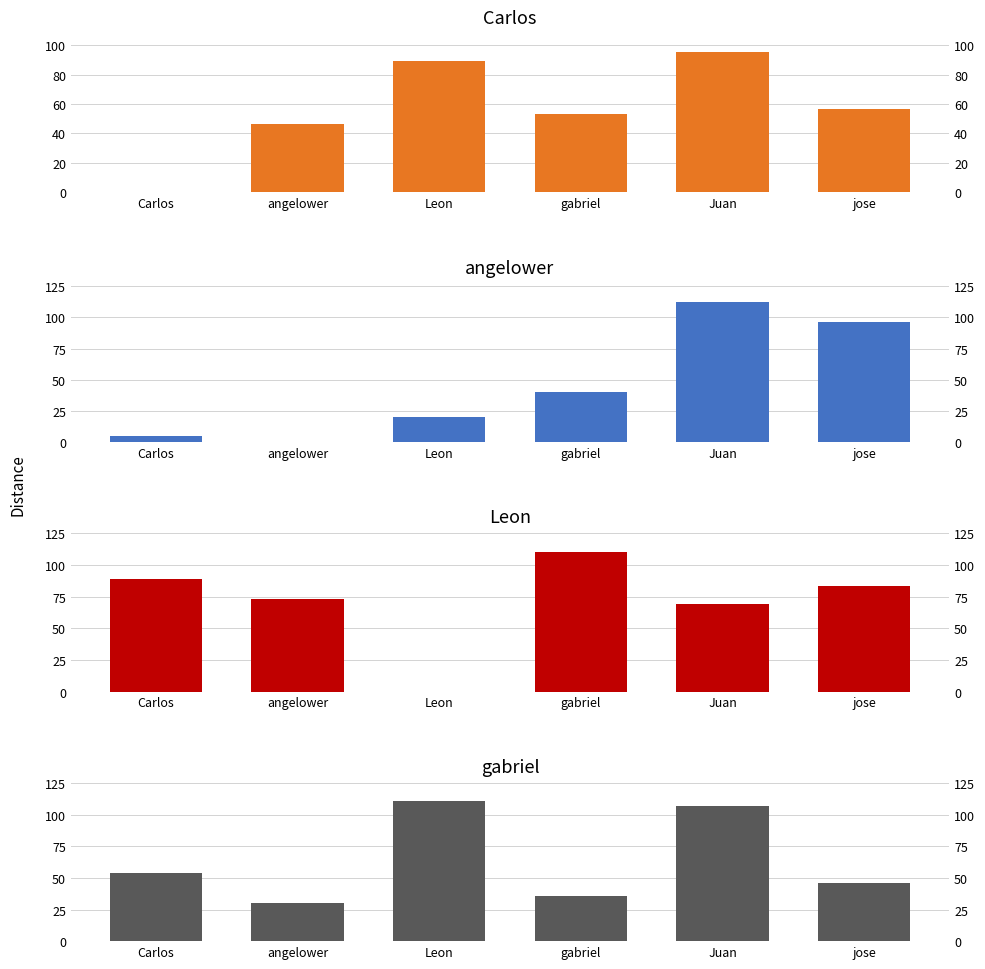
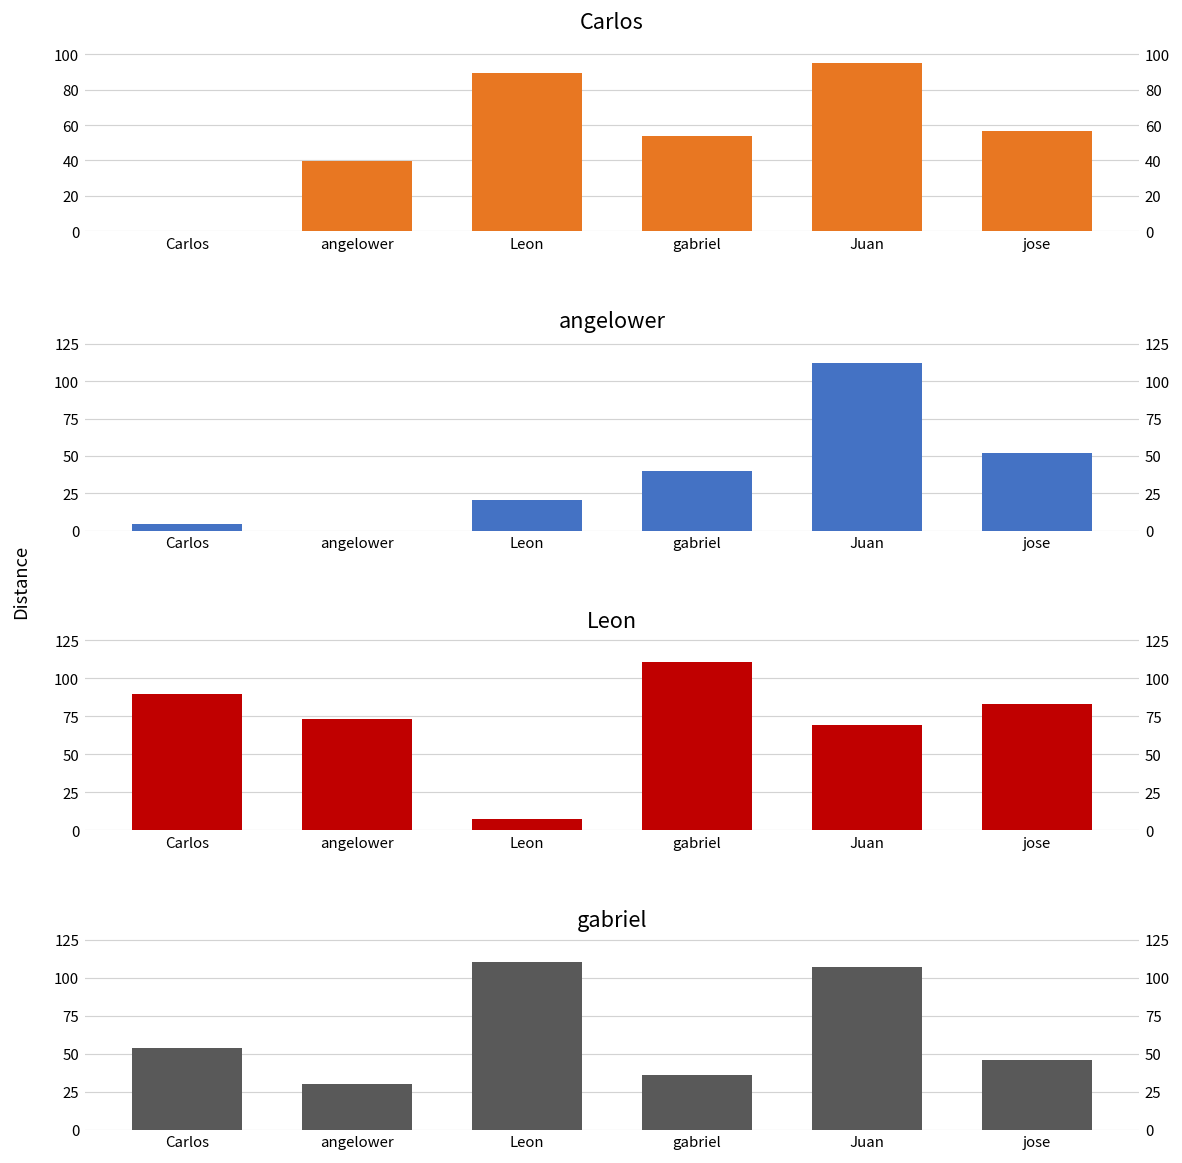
Carlos, angelower: 46 -> 39
angelower, jose: 97 -> 52
Leon, Leon: 0 -> 7
